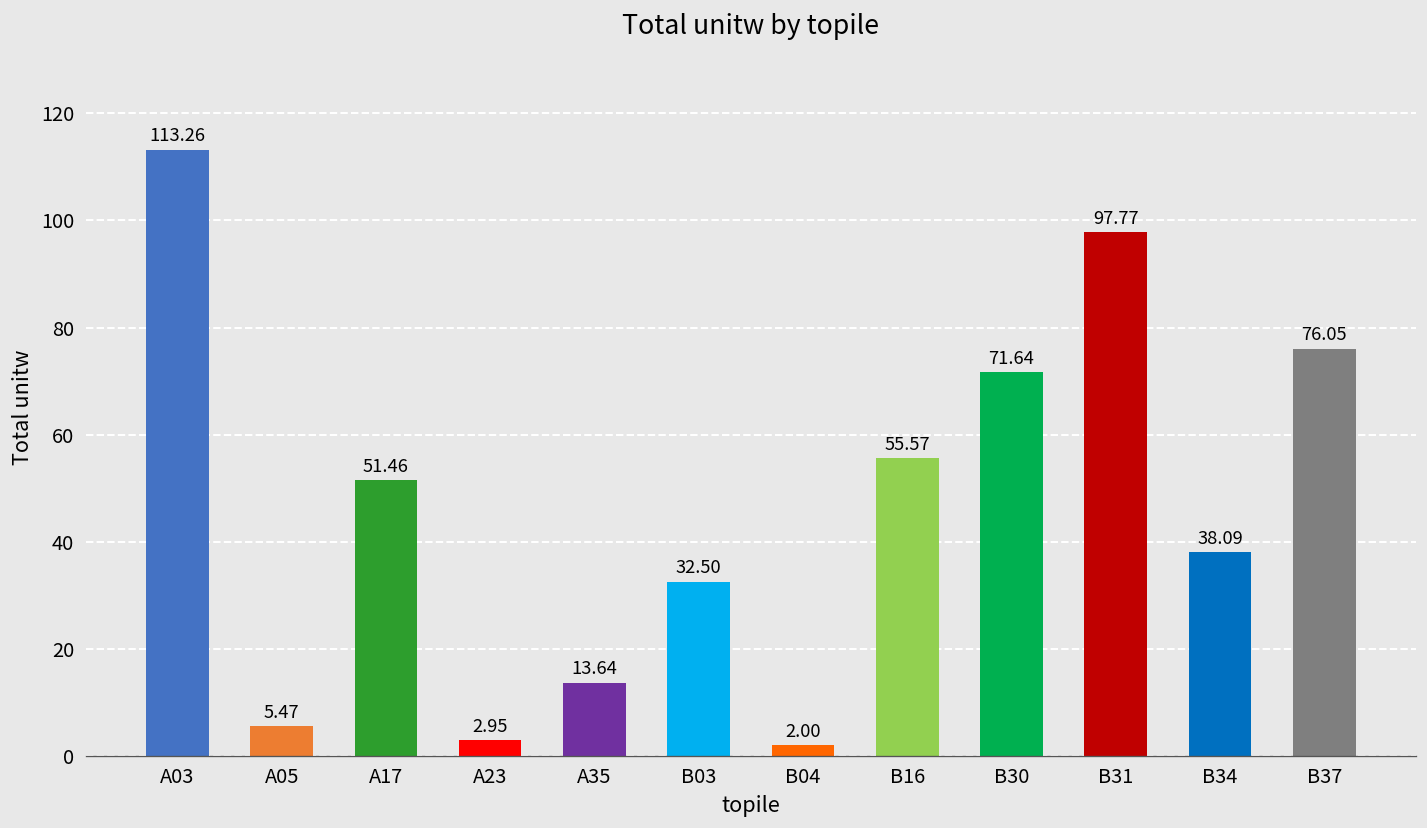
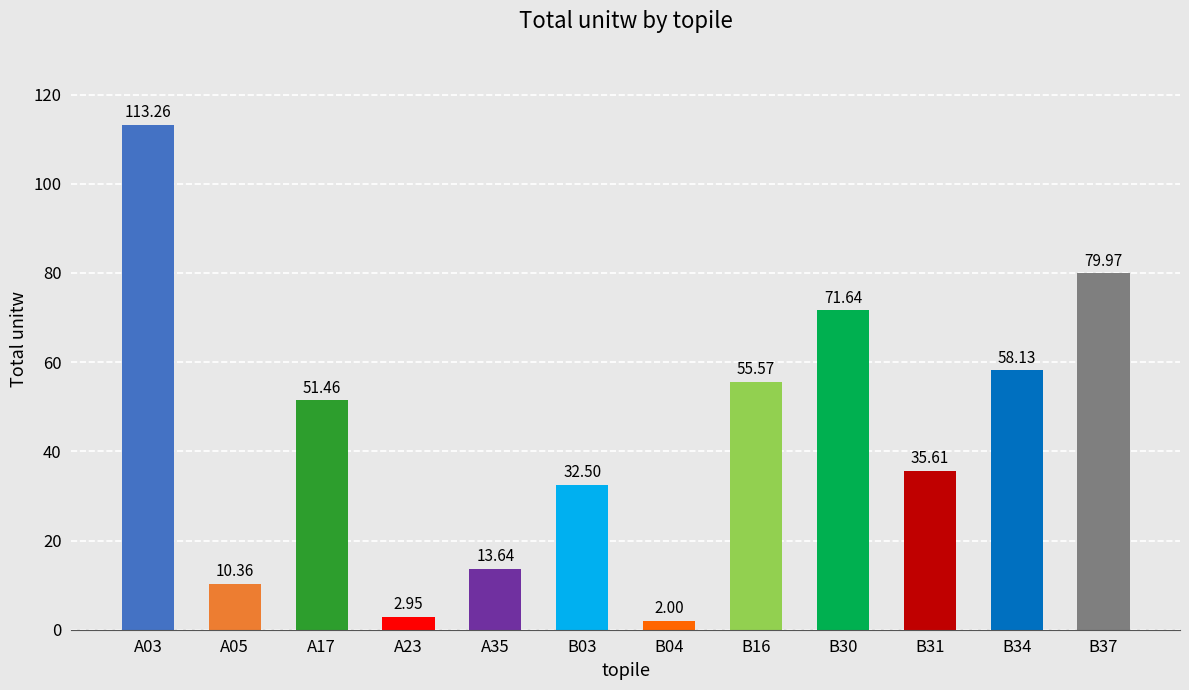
A05: 5.47 -> 10.36
B31: 97.77 -> 35.61
B34: 38.09 -> 58.13
B37: 76.05 -> 79.97
